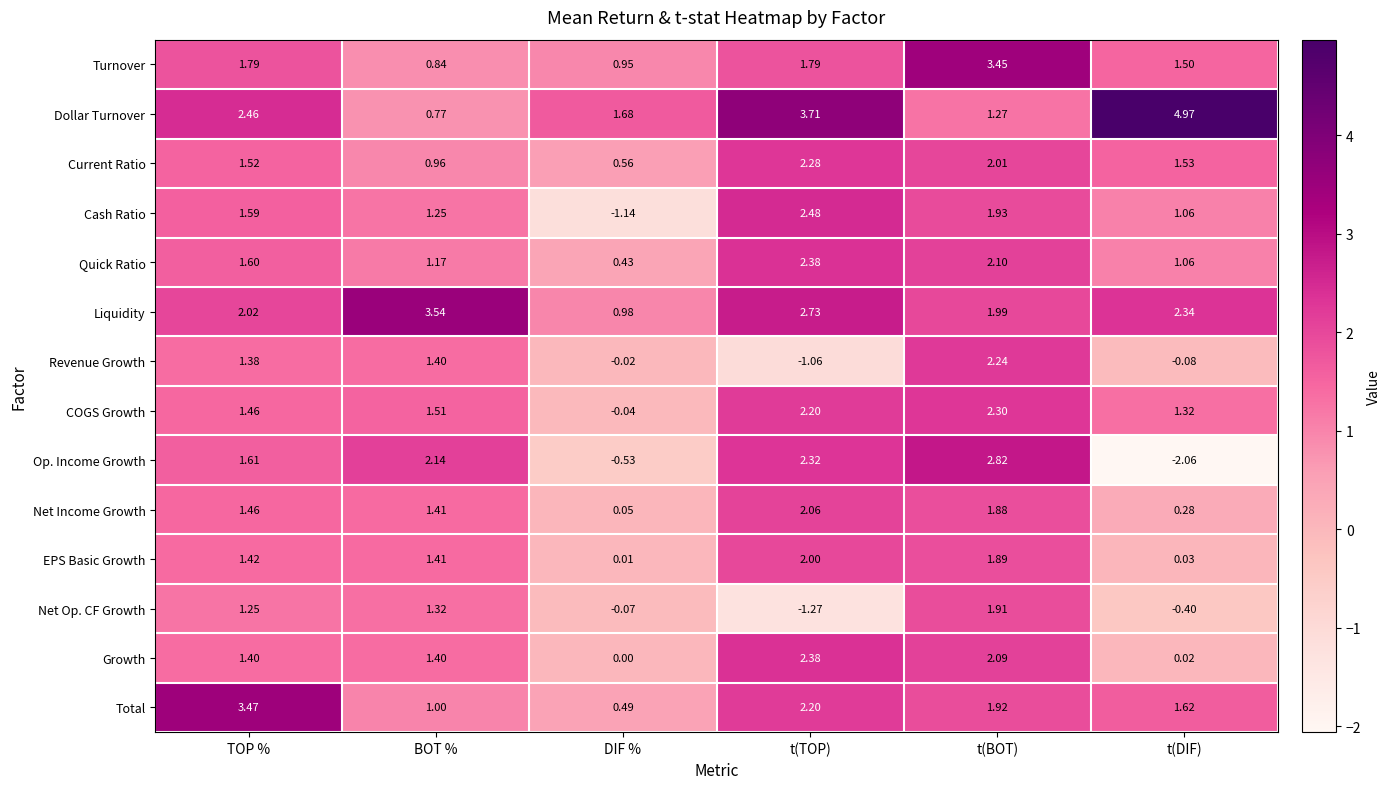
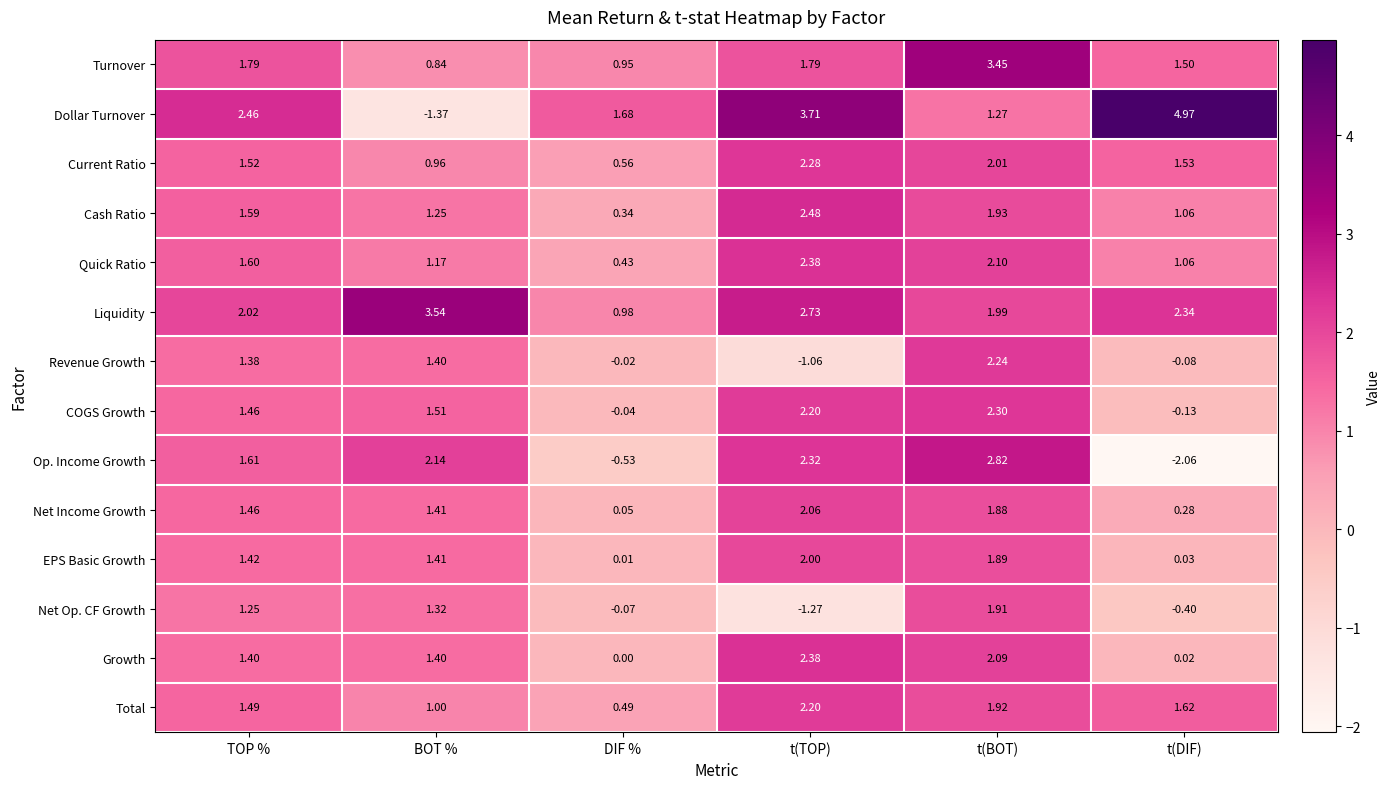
Dollar Turnover, BOT %: 0.77 -> -1.37
Cash Ratio, DIF %: -1.14 -> 0.34
COGS Growth, t(DIF): 1.32 -> -0.13
Total, TOP %: 3.47 -> 1.49
